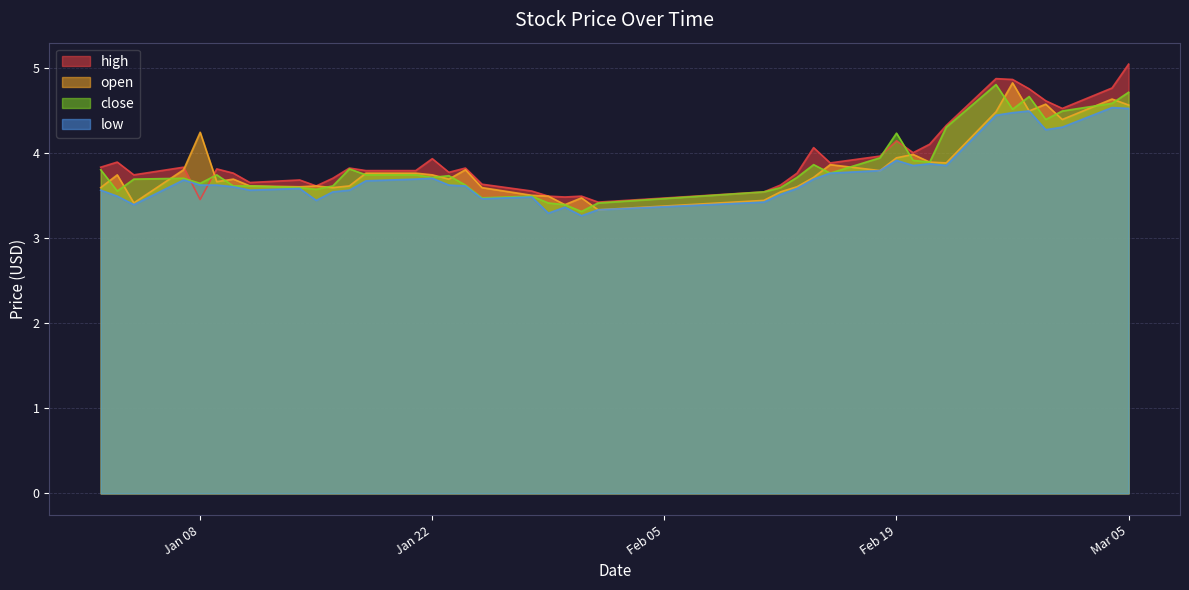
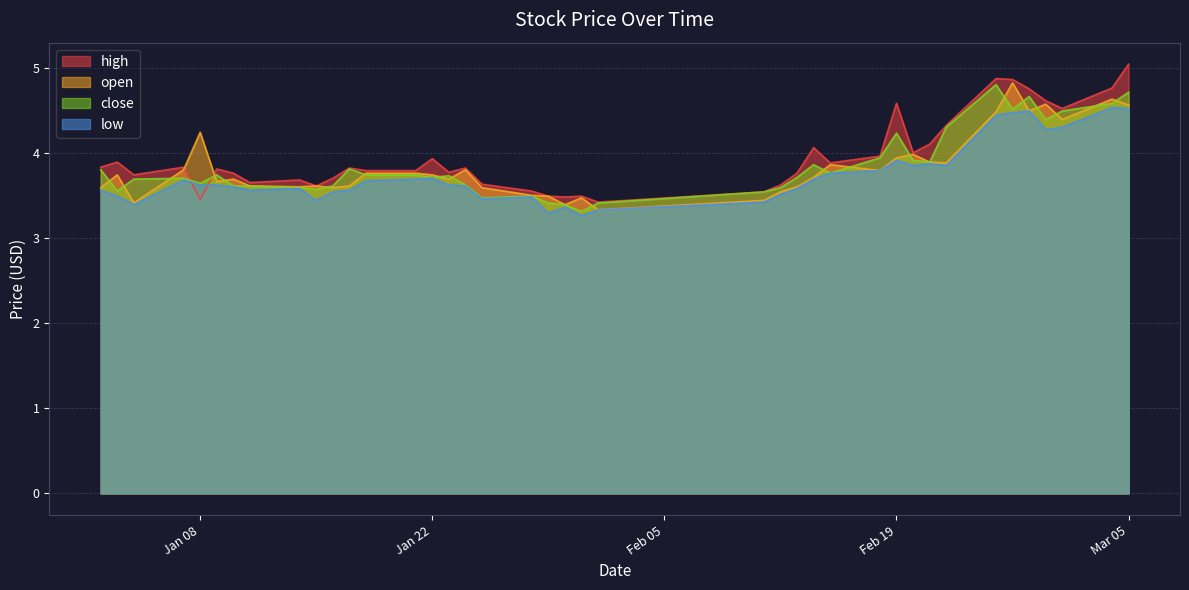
high, Feb 19: 4.1 -> 4.6
